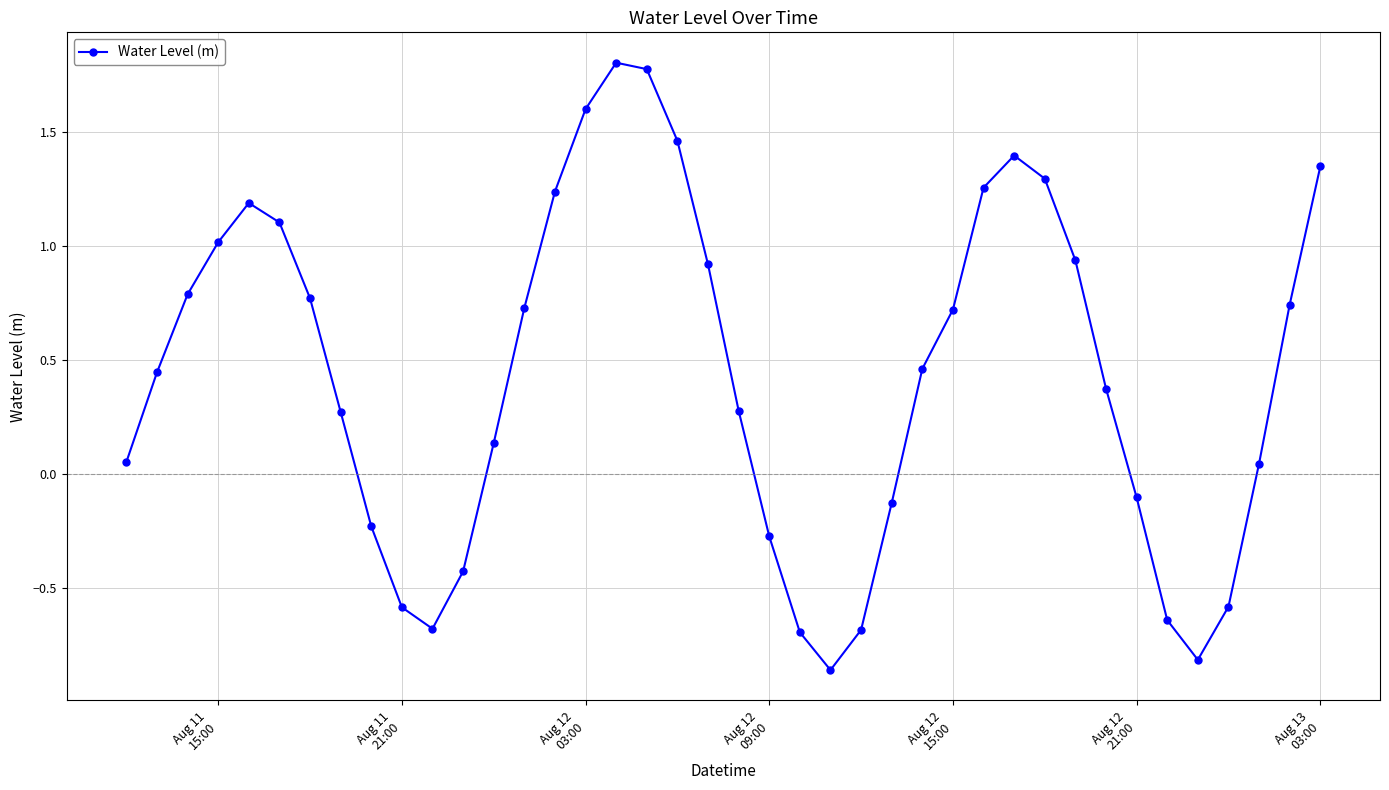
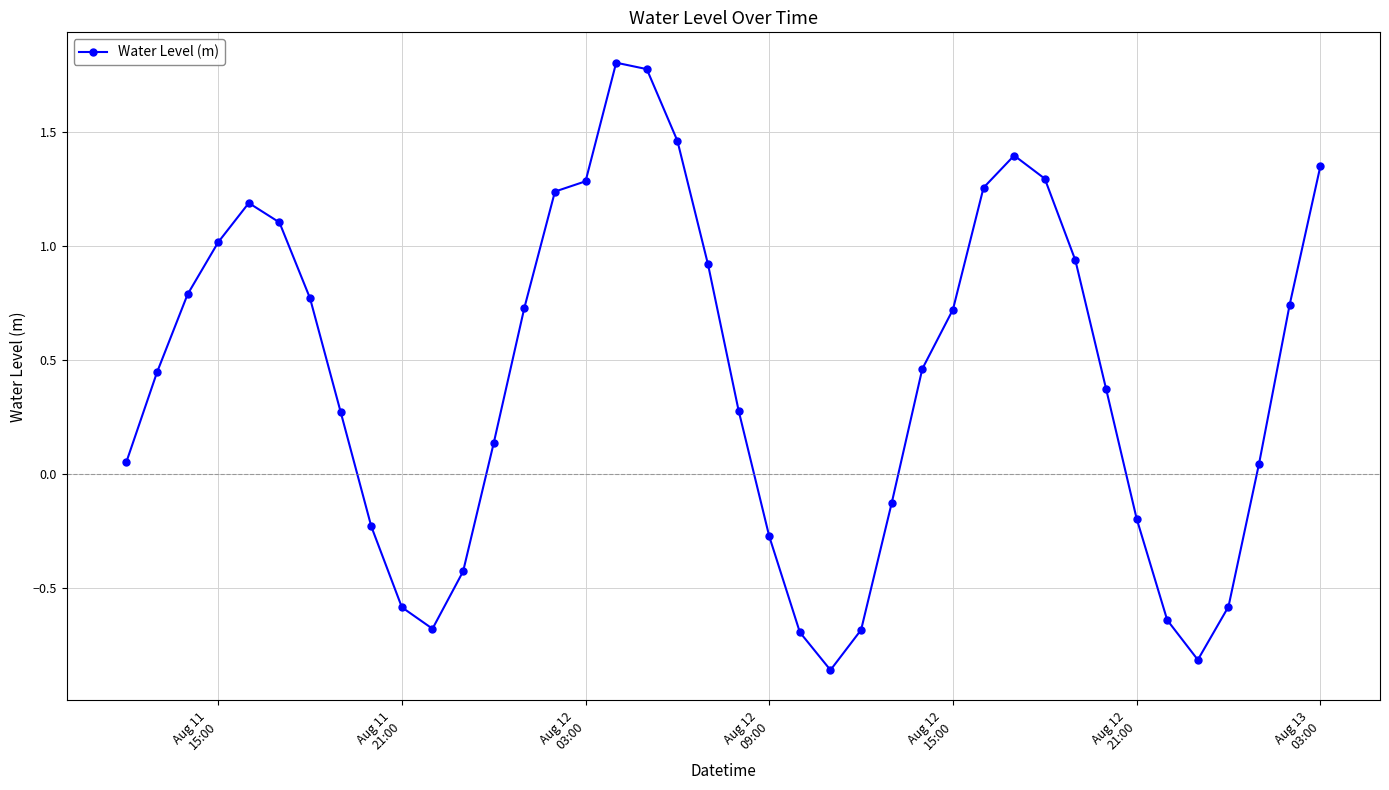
Aug 12 03:00: 1.60 -> 1.29
Aug 12 21:00: -0.10 -> -0.20
